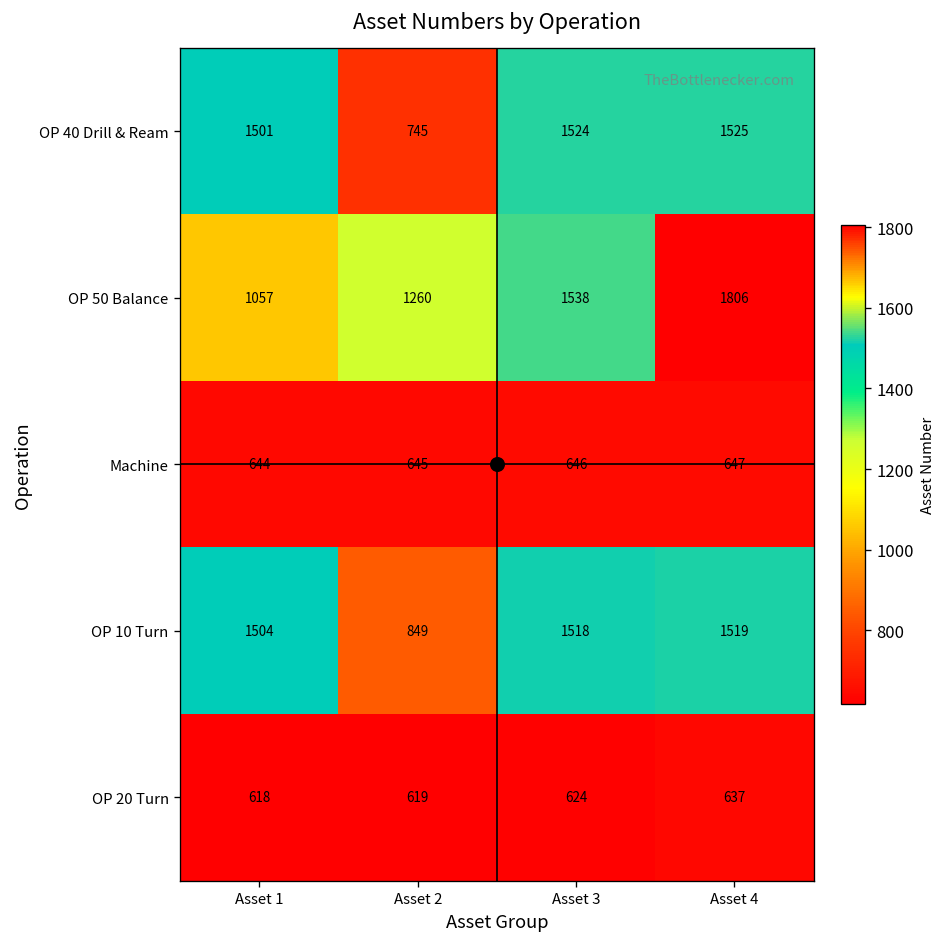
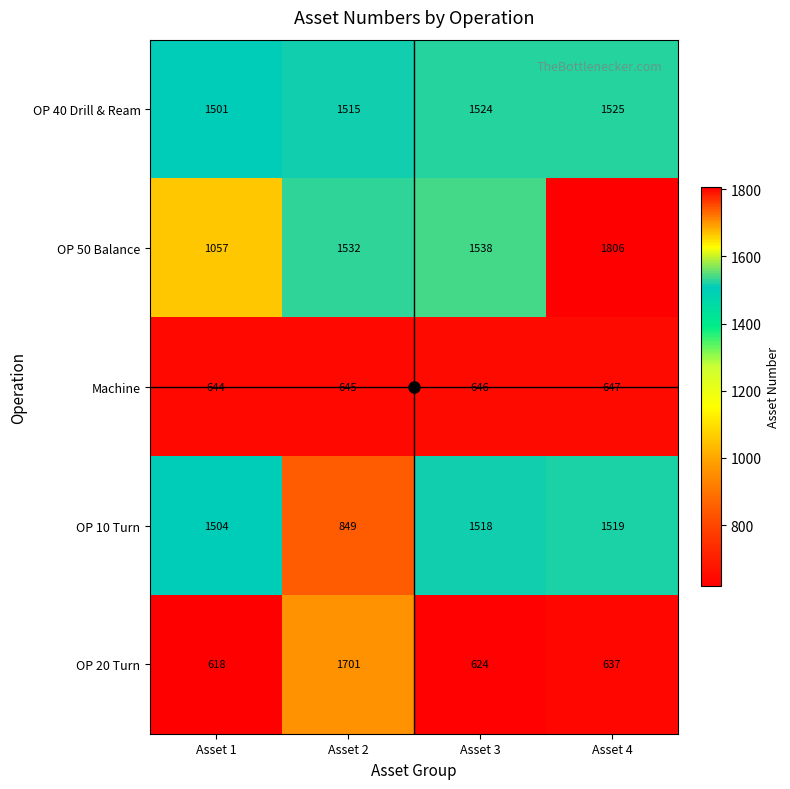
OP 40 Drill & Ream, Asset 2: 745 -> 1515
OP 50 Balance, Asset 2: 1260 -> 1532
OP 20 Turn, Asset 2: 619 -> 1701
